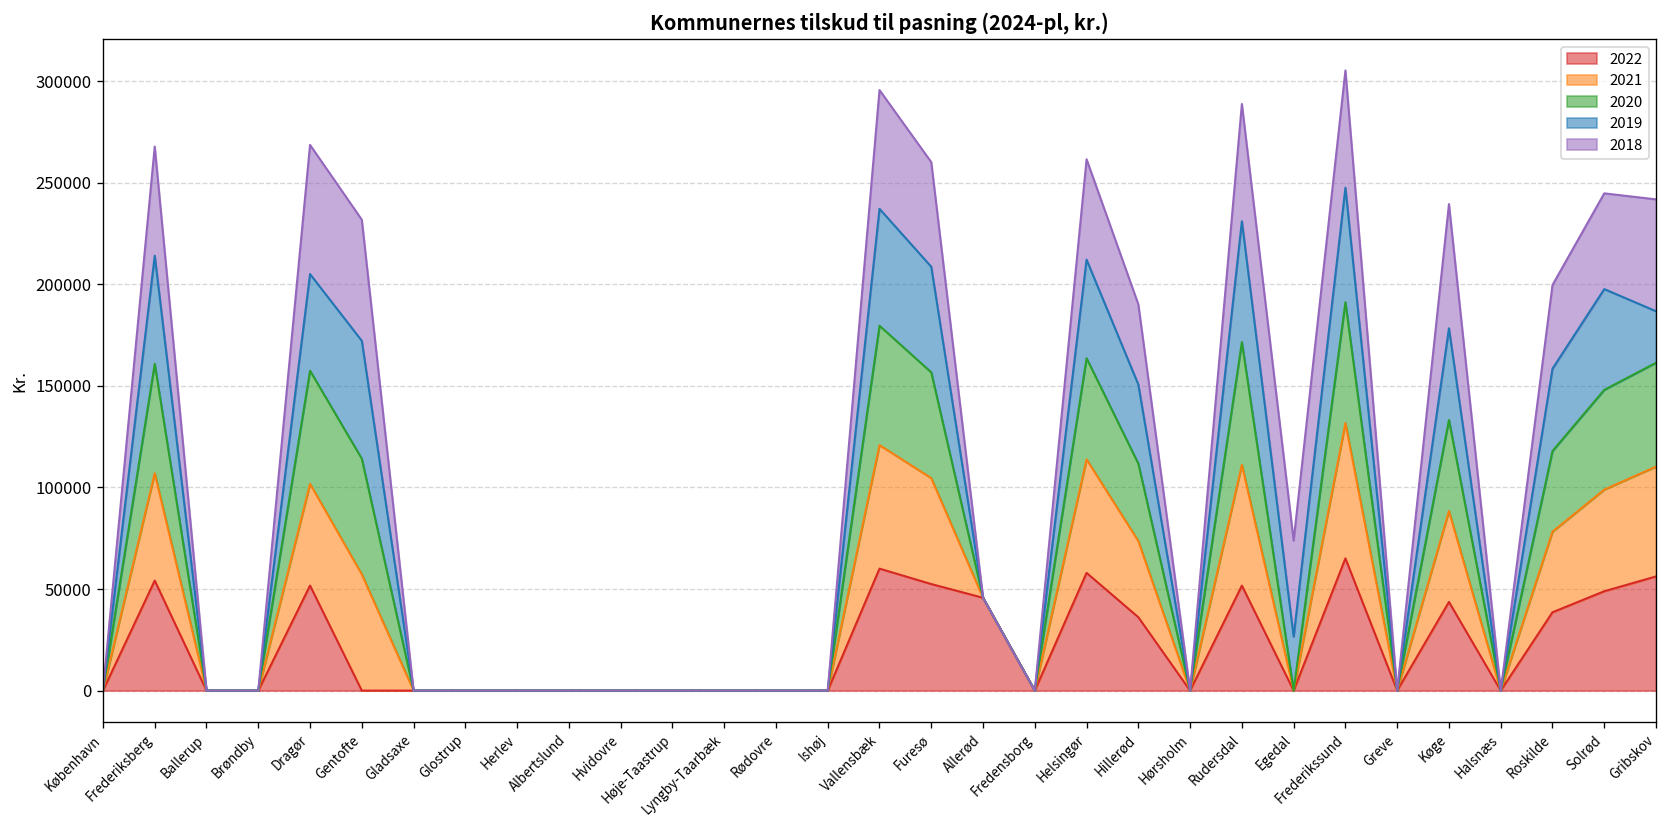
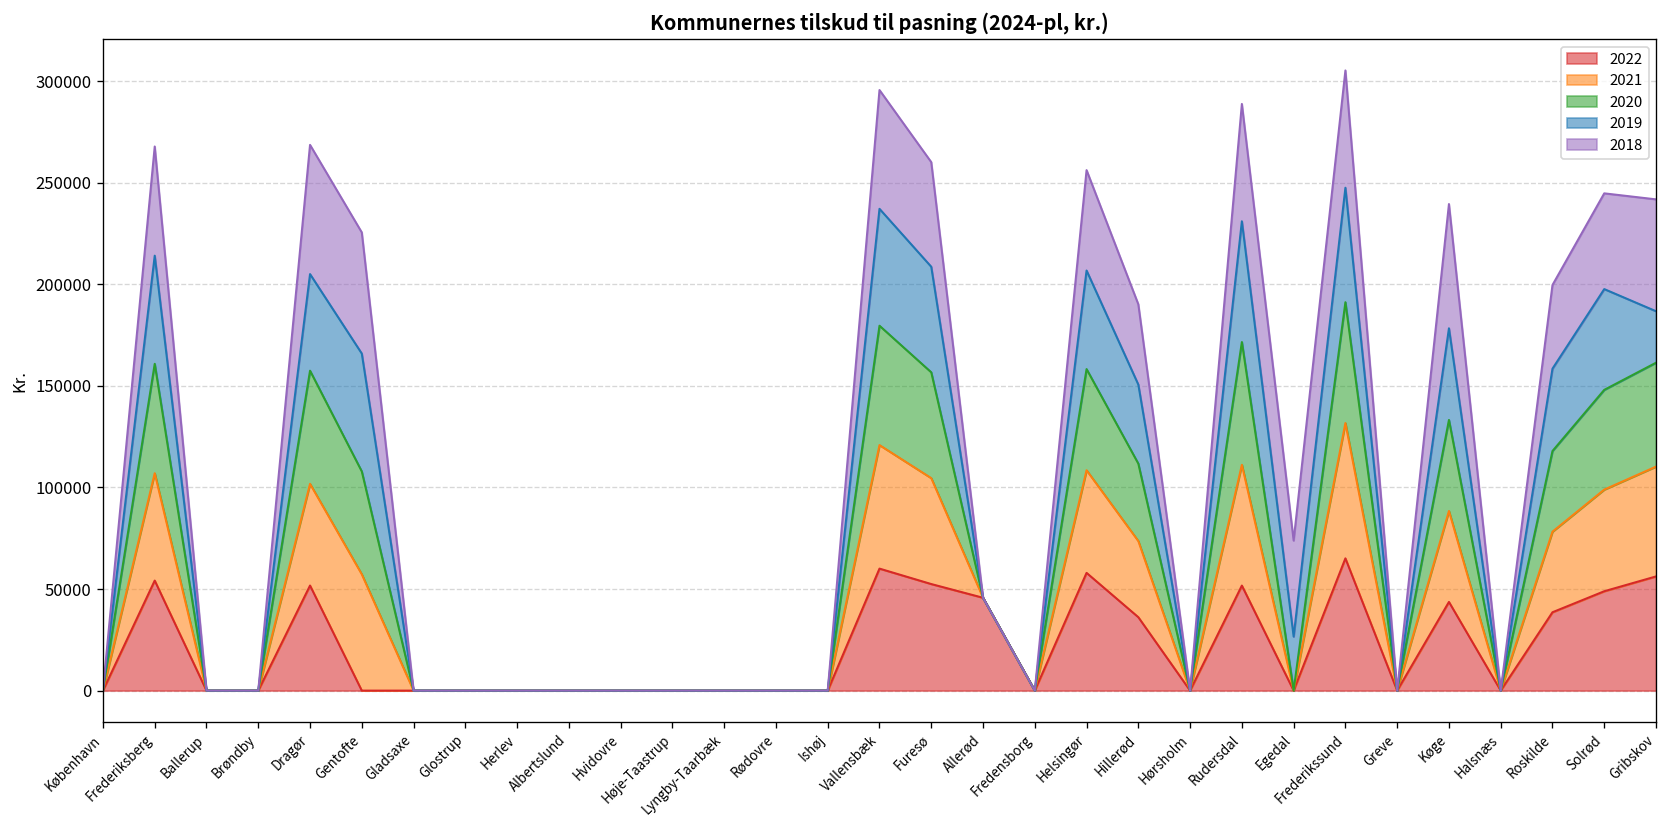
2020, Gentofte: 57000 -> 51000
2021, Helsingør: 56000 -> 51000
